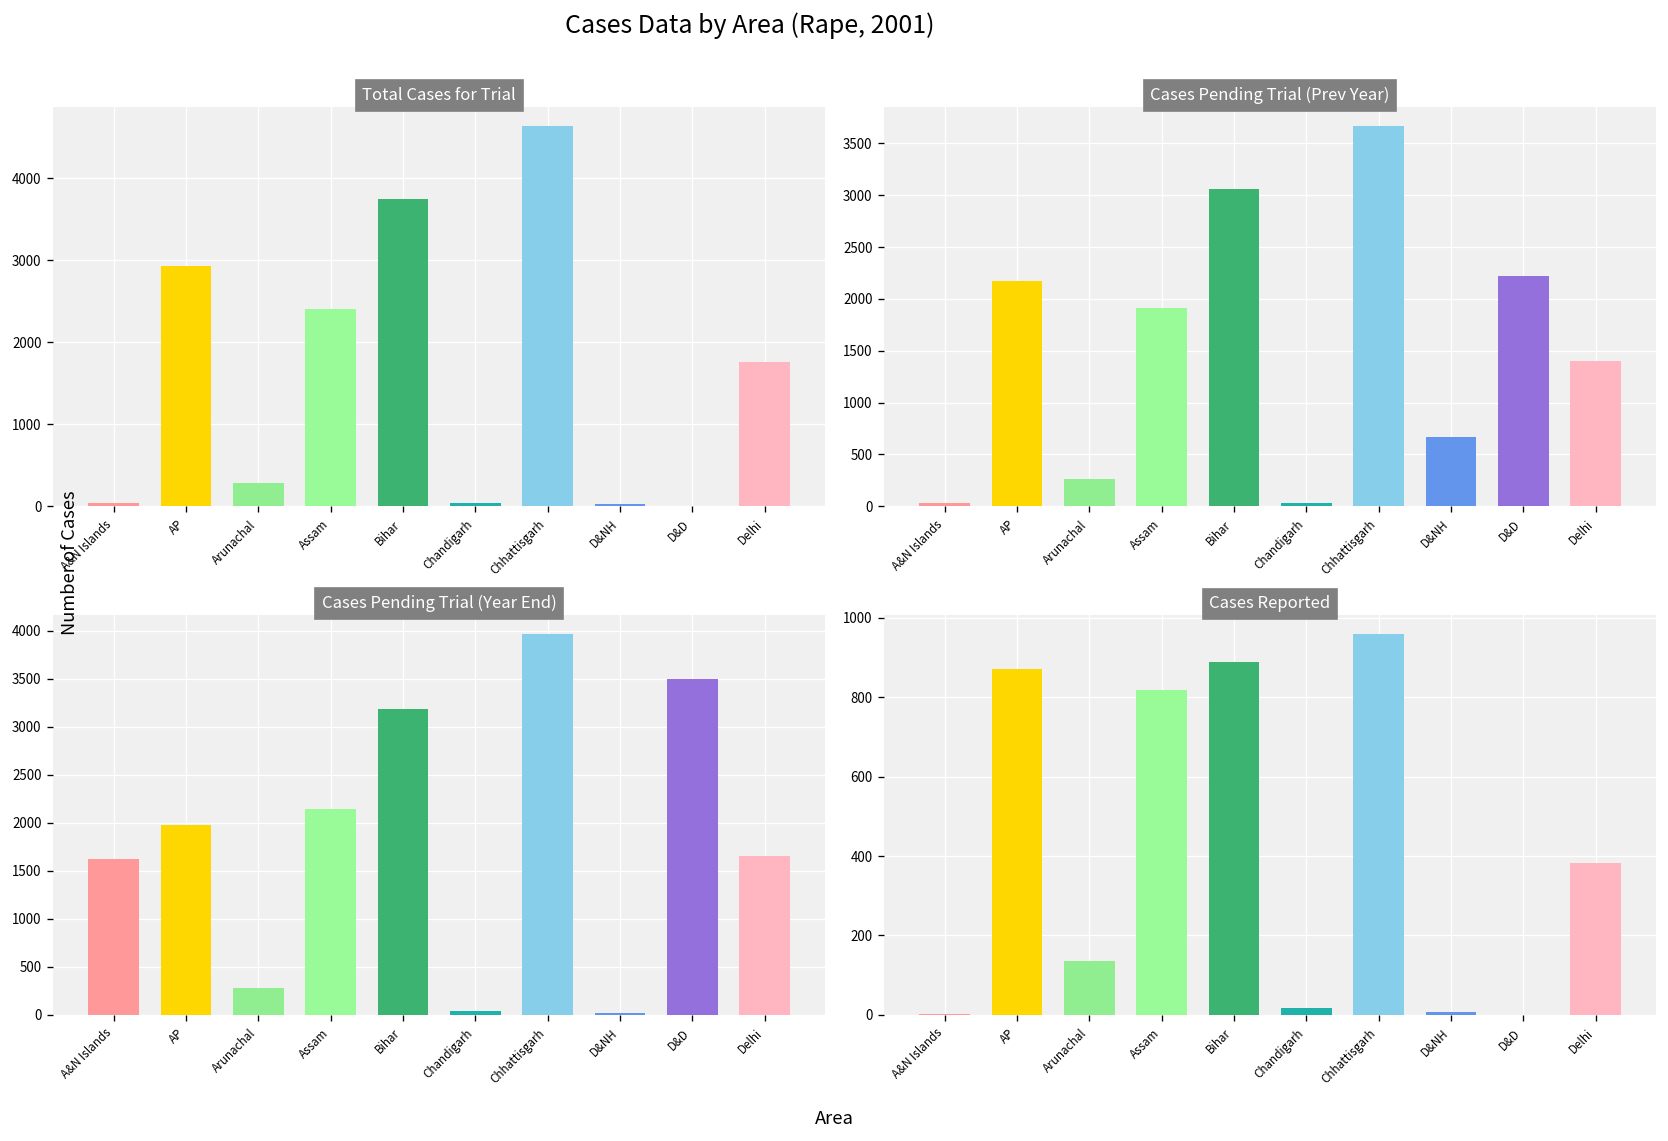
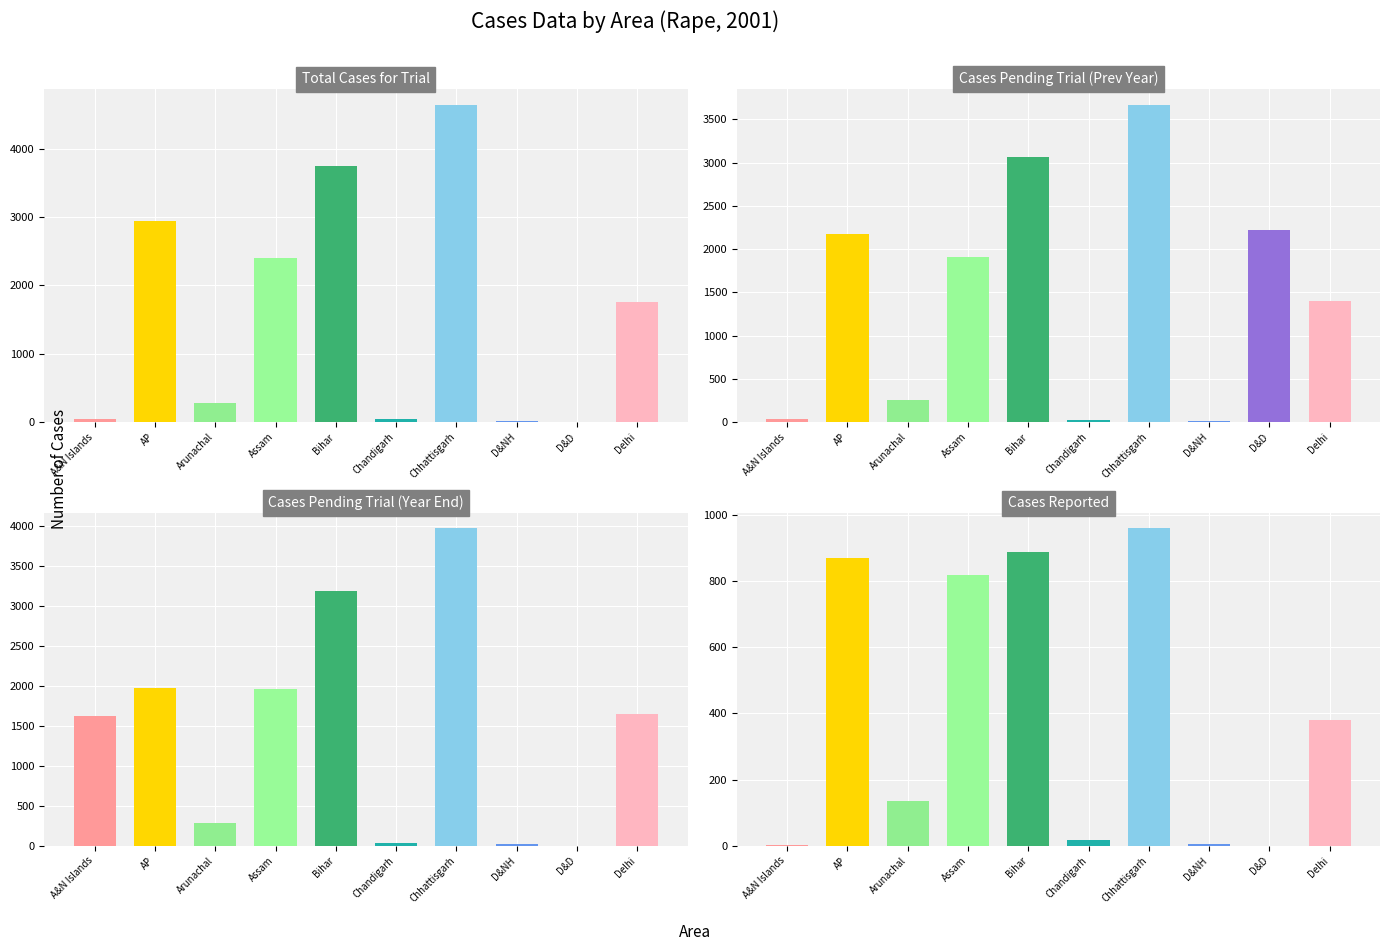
Cases Pending Trial (Prev Year), D&NH: 700 -> 0
Cases Pending Trial (Year End), Assam: 2100 -> 2000
Cases Pending Trial (Year End), D&D: 3500 -> 0
